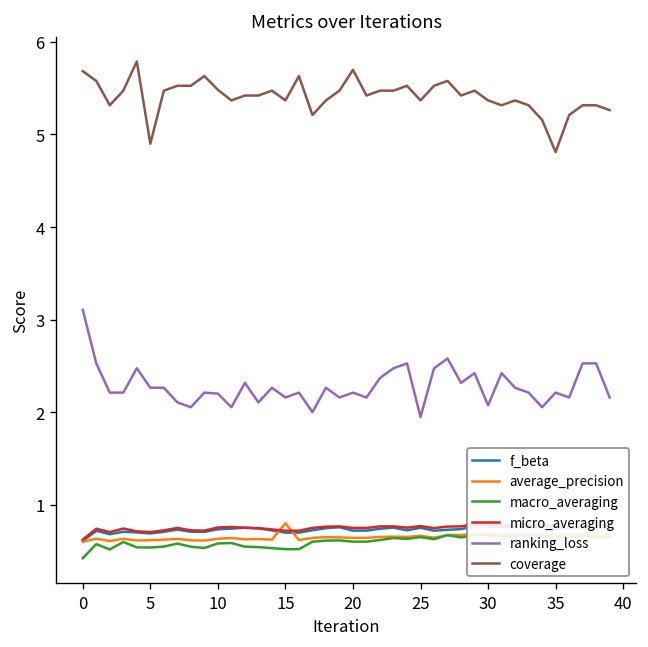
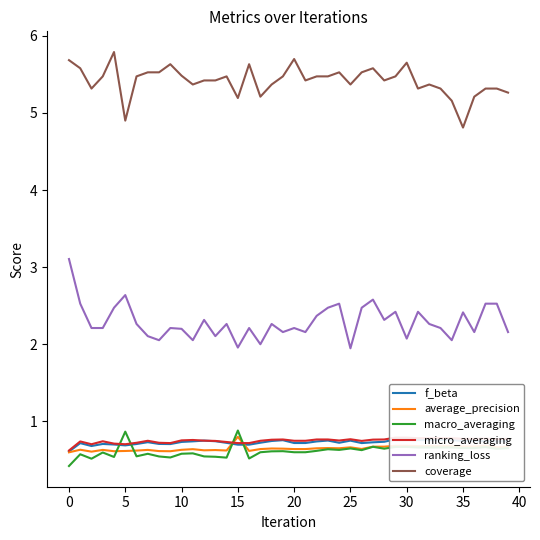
macro_averaging, 5: 0.5 -> 0.9
ranking_loss, 5: 2.3 -> 2.6
macro_averaging, 15: 0.5 -> 0.9
ranking_loss, 15: 2.2 -> 2.0
coverage, 15: 5.4 -> 5.2
coverage, 30: 5.4 -> 5.7
ranking_loss, 35: 2.2 -> 2.4
